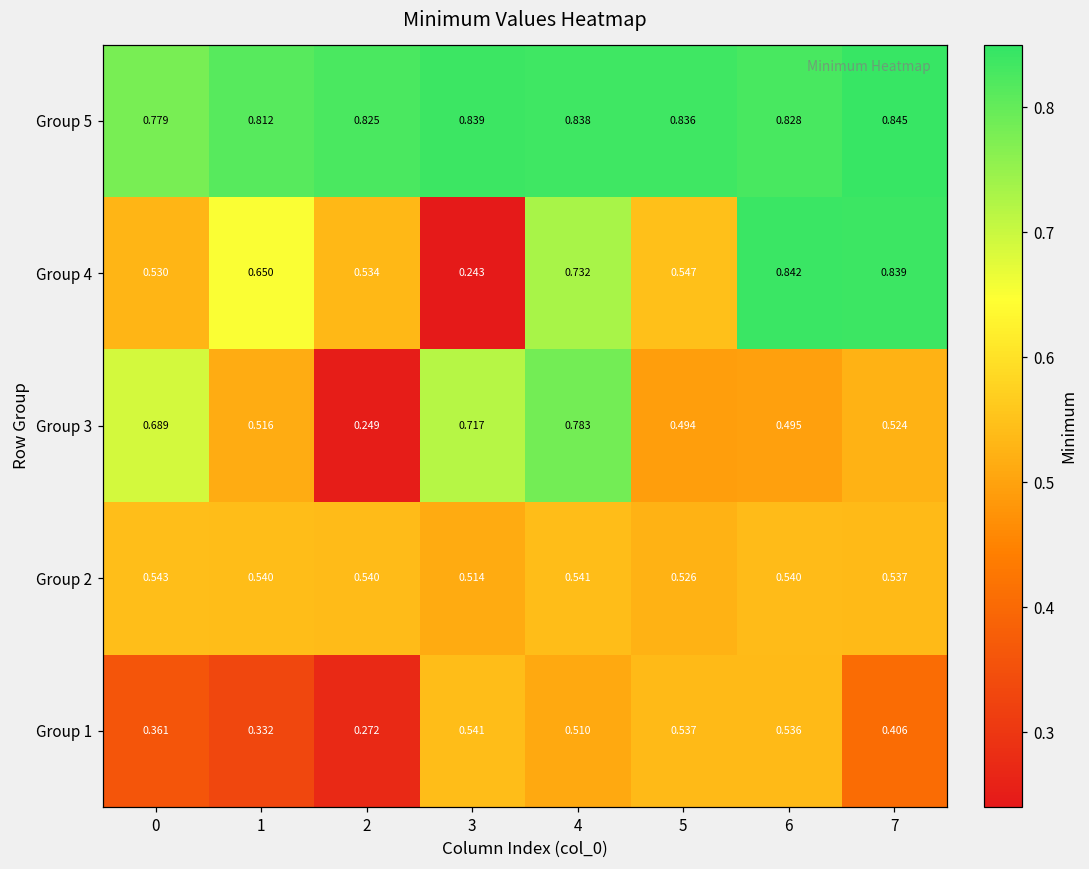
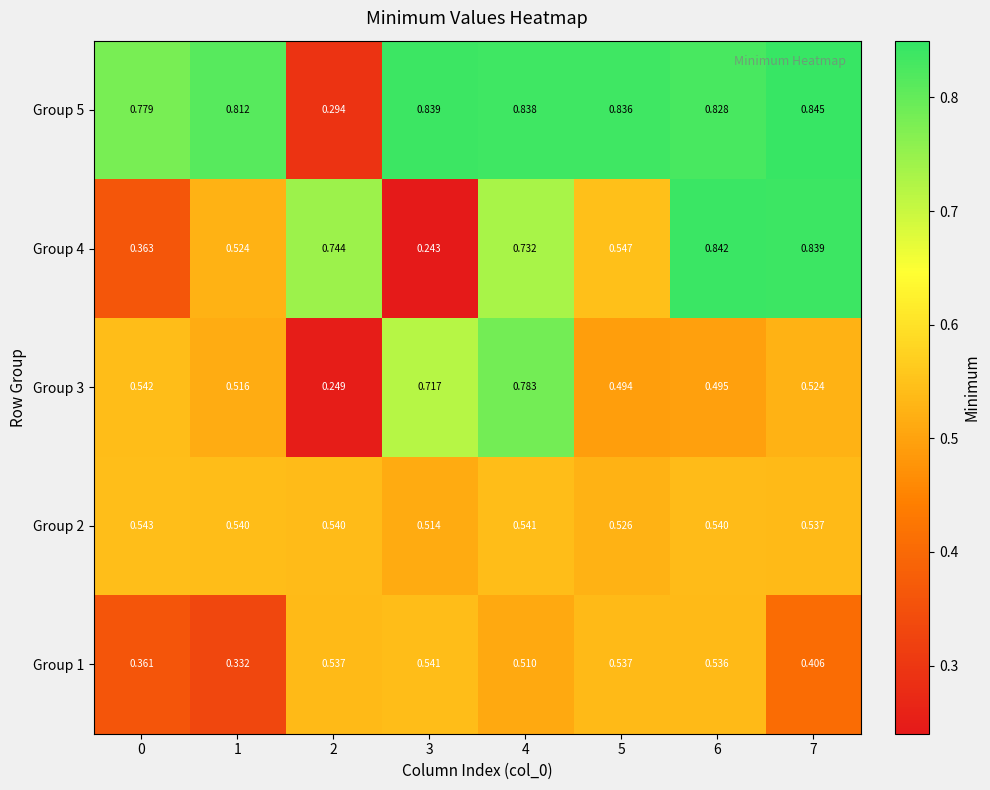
Group 5, 2: 0.825 -> 0.294
Group 4, 0: 0.530 -> 0.363
Group 4, 1: 0.650 -> 0.524
Group 4, 2: 0.534 -> 0.744
Group 3, 0: 0.689 -> 0.542
Group 1, 2: 0.272 -> 0.537
